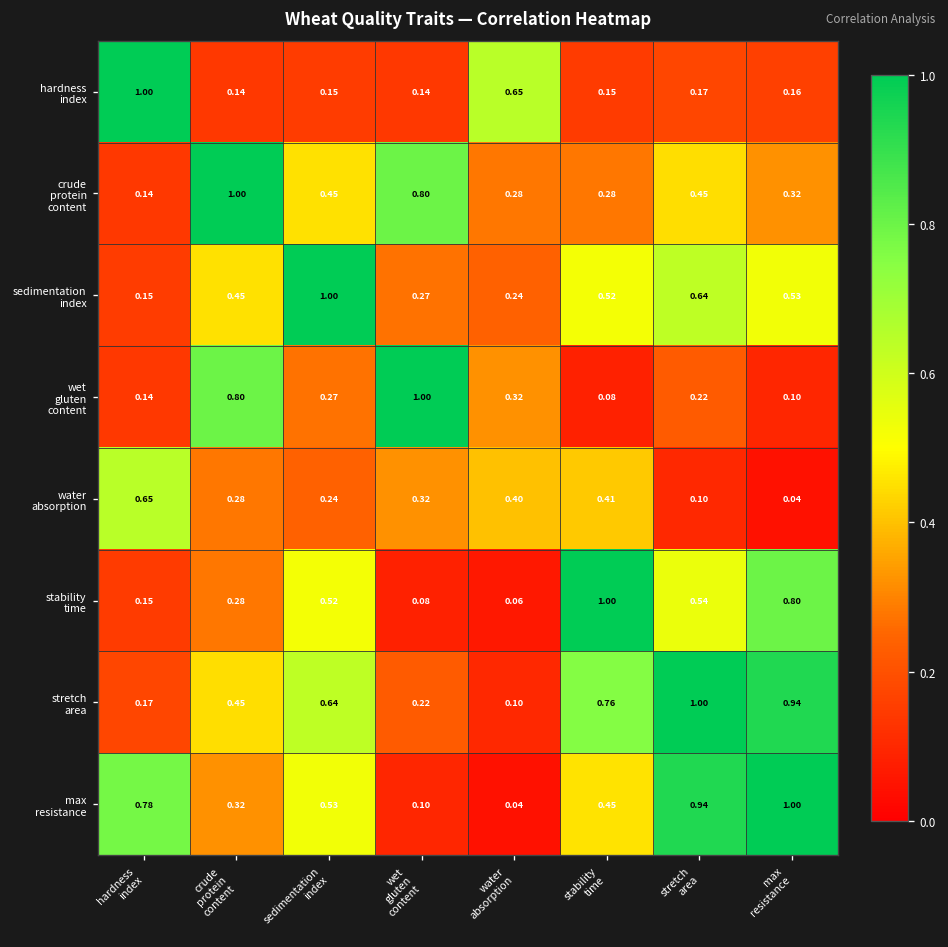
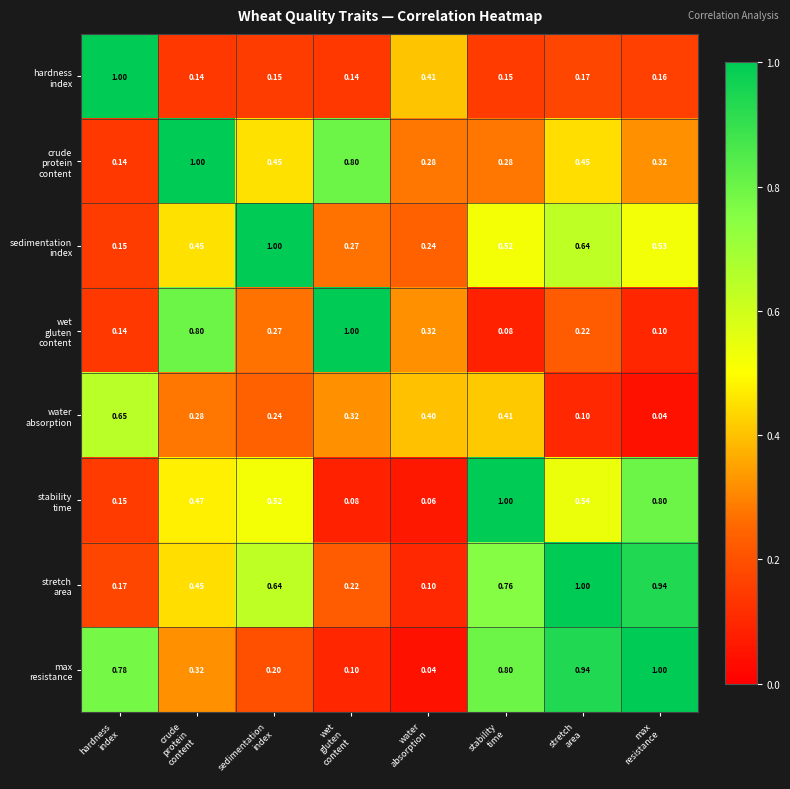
hardness index, water absorption: 0.65 -> 0.41
stability time, crude protein content: 0.28 -> 0.47
max resistance, sedimentation index: 0.53 -> 0.20
max resistance, stability time: 0.45 -> 0.80
